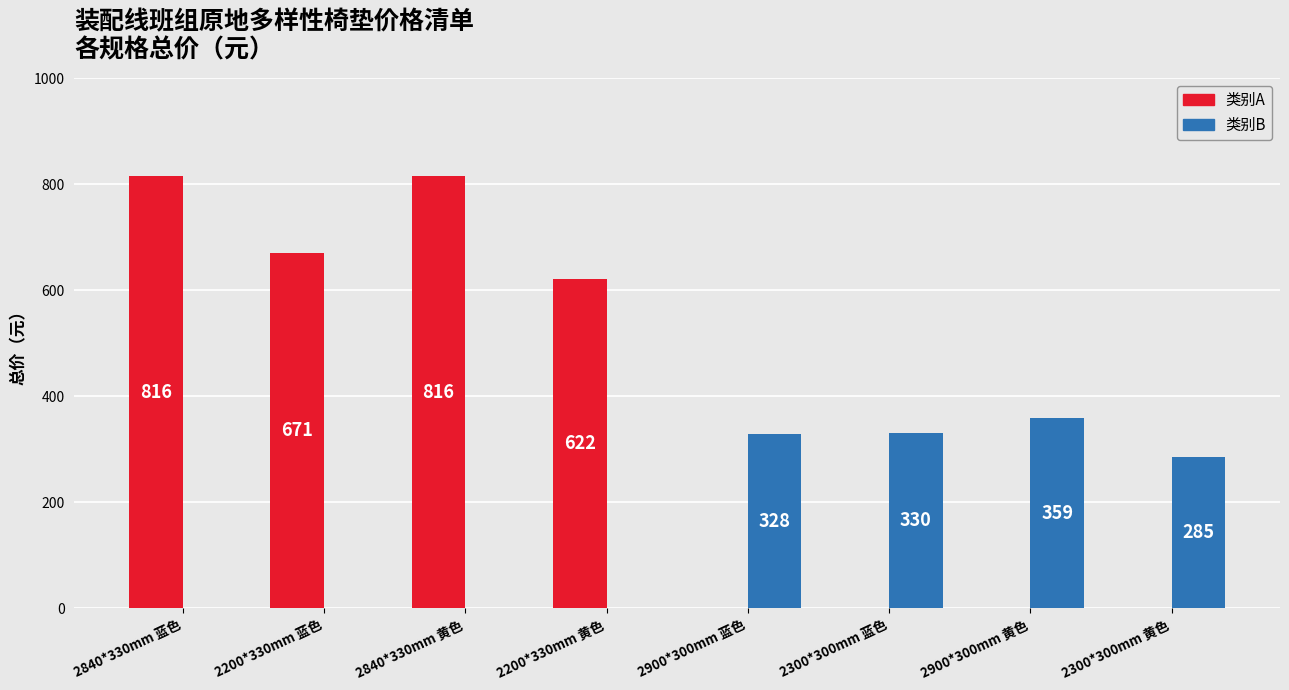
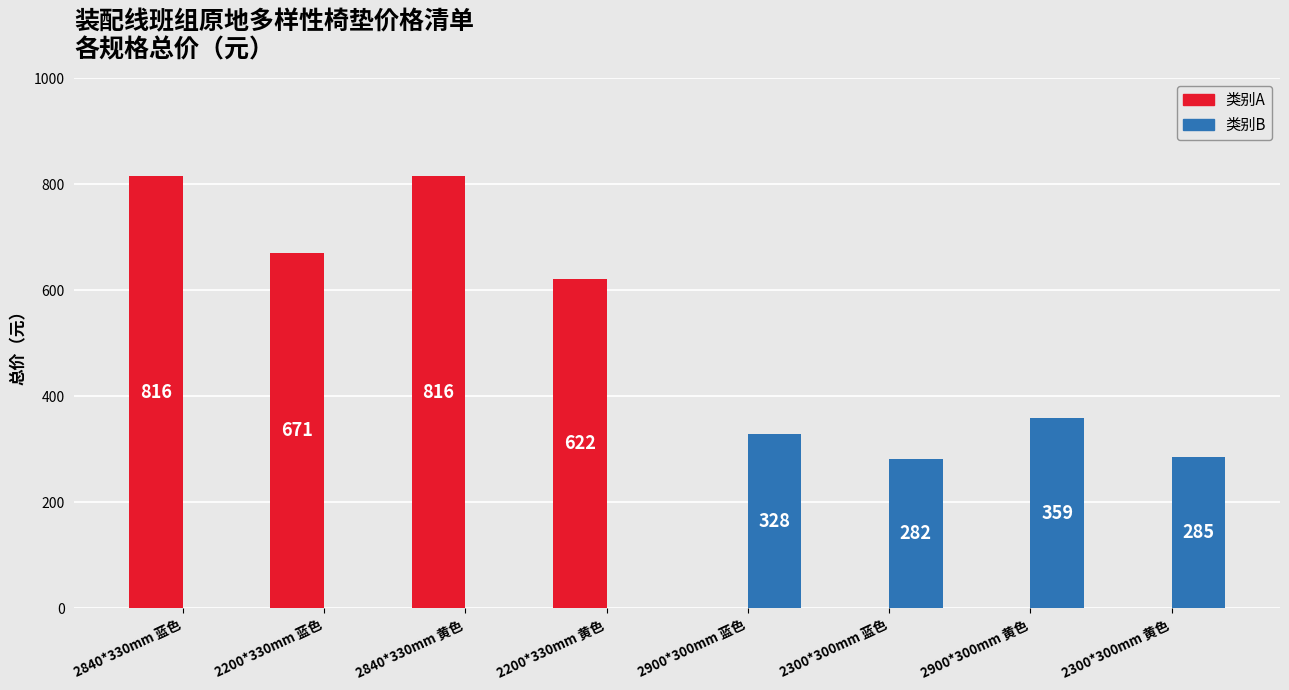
类别B, 2300*300mm 蓝色: 330 -> 282
